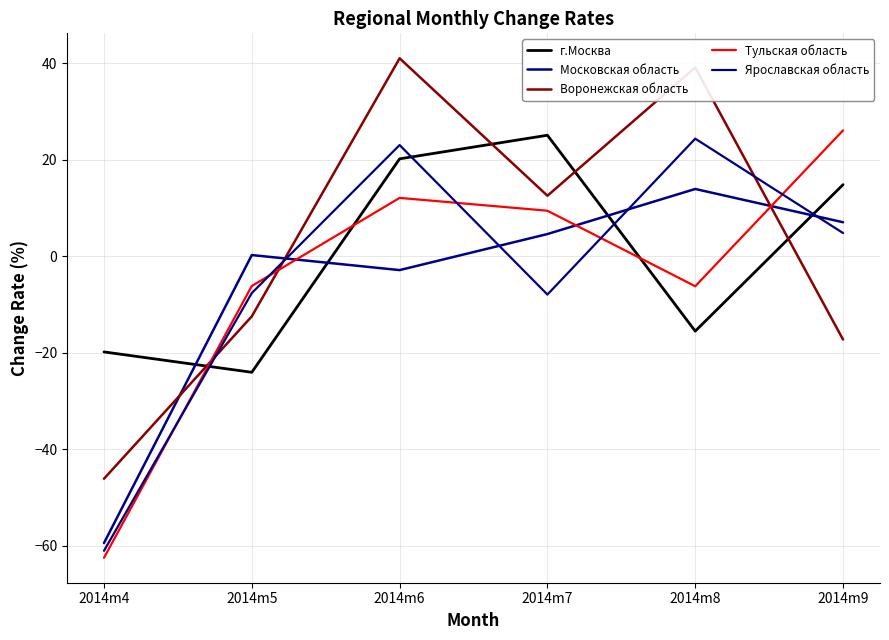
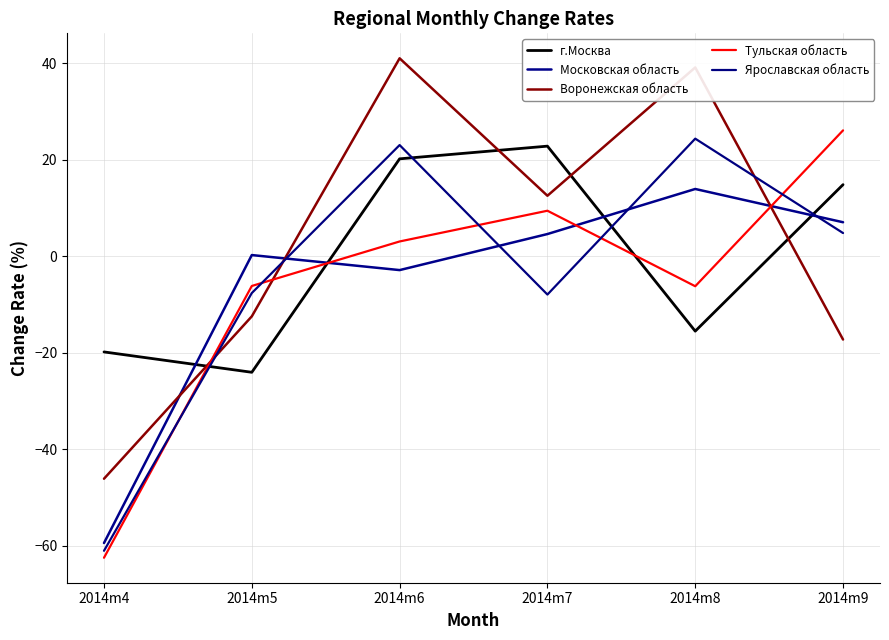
Тульская область, 2014m6: 12 -> 3
г.Москва, 2014m7: 25 -> 23
